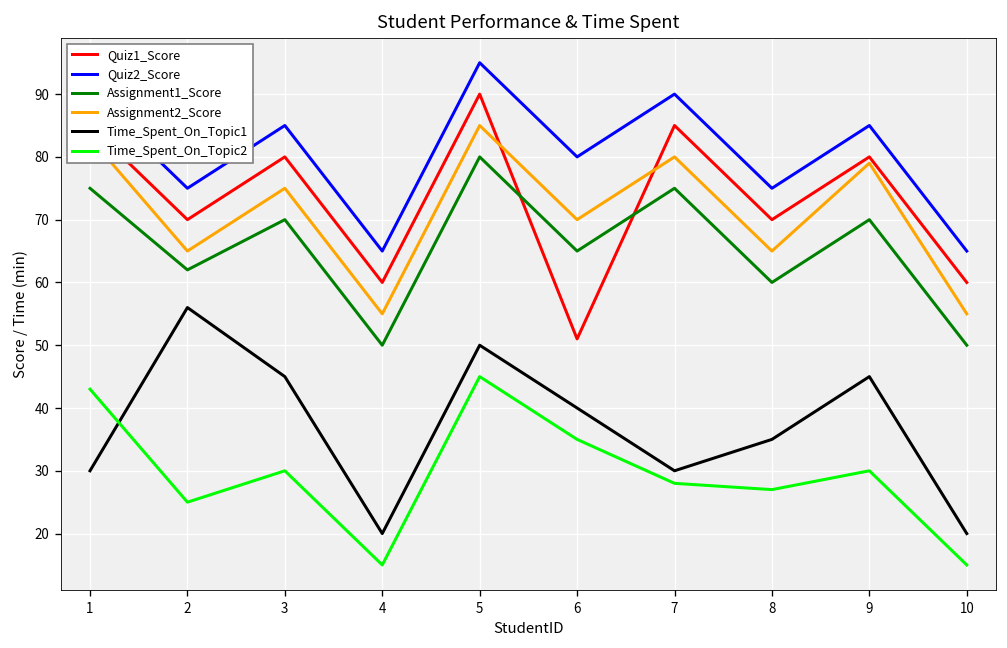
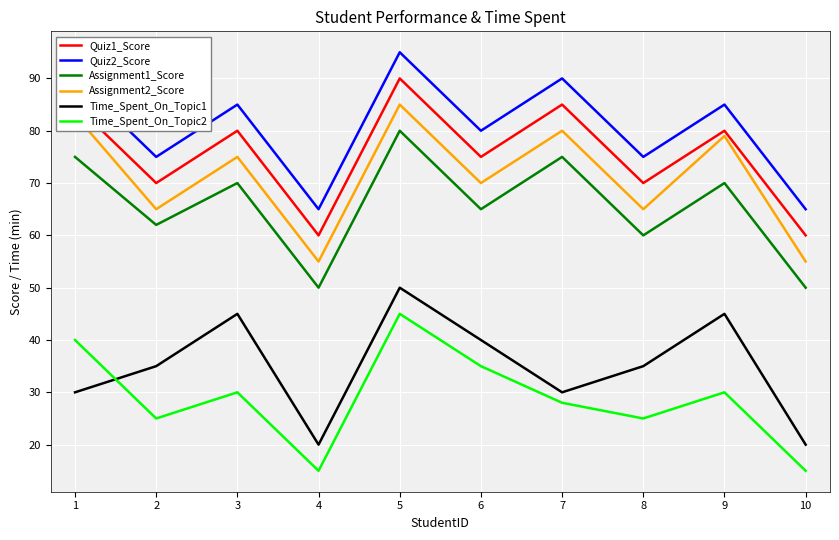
Time_Spent_On_Topic2, 1: 43 -> 40
Time_Spent_On_Topic1, 2: 56 -> 35
Quiz1_Score, 6: 51 -> 75
Time_Spent_On_Topic2, 8: 27 -> 25
